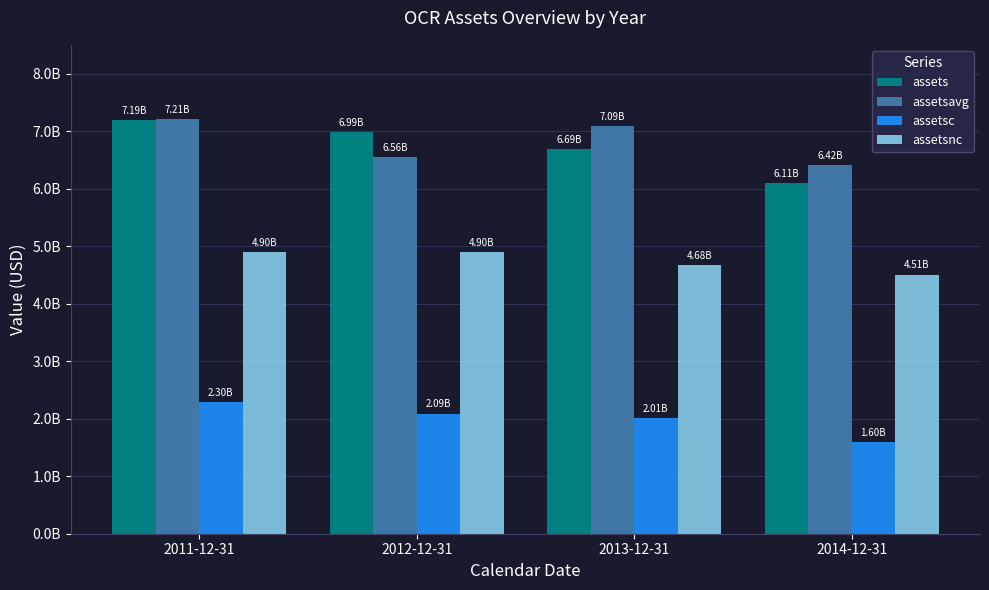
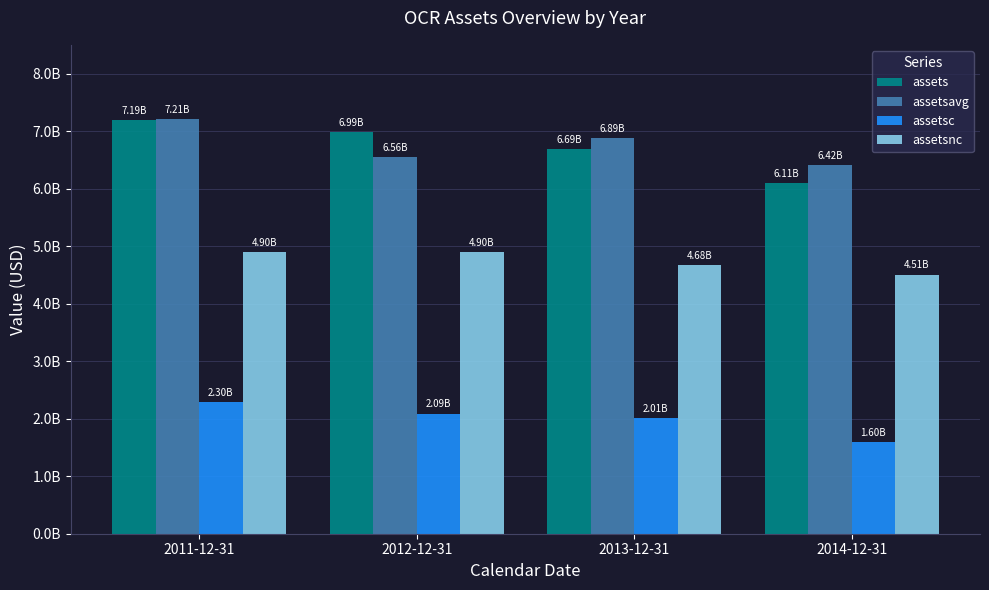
assetsavg, 2013-12-31: 7.09B -> 6.89B
